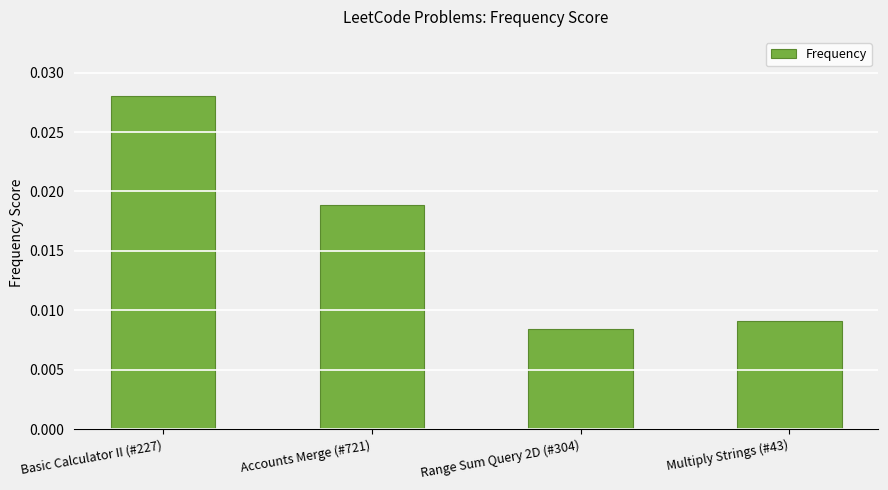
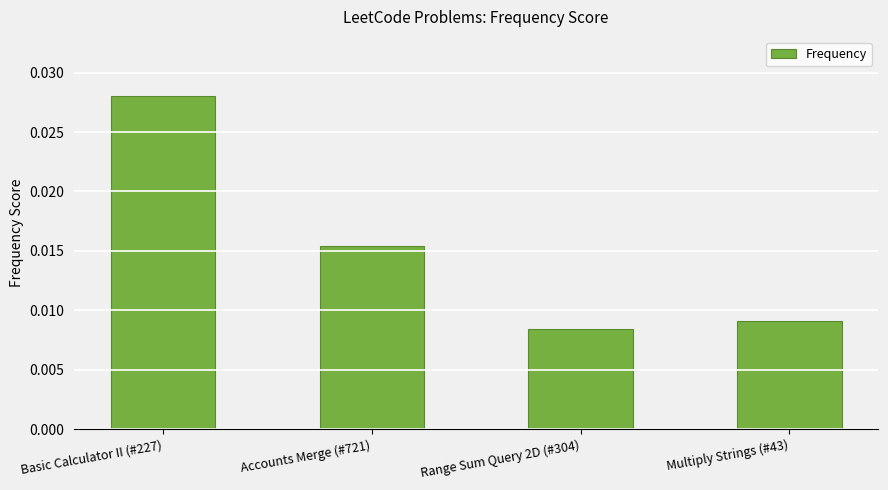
Accounts Merge (#721): 0.0189 -> 0.0154
